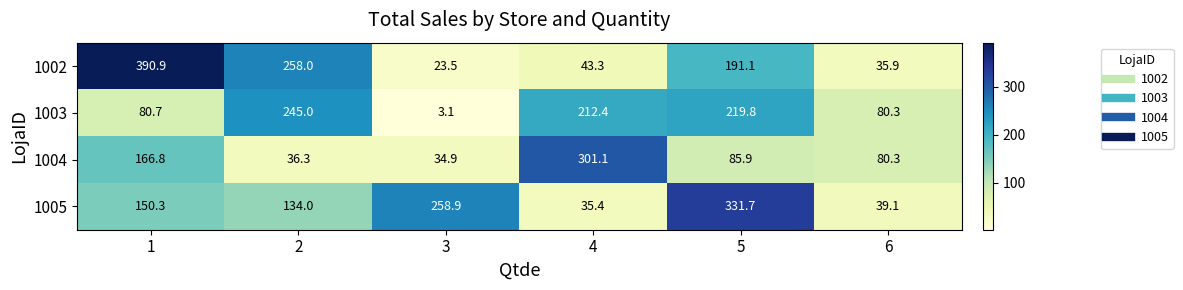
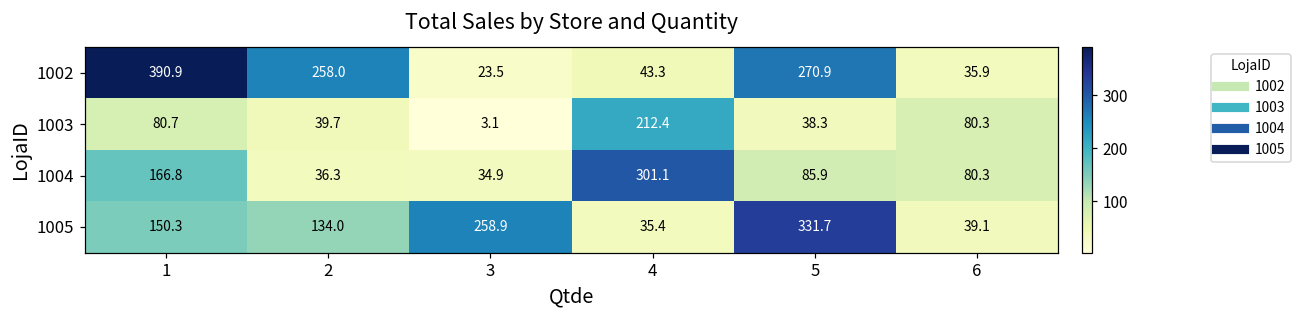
1002, 5: 191.1 -> 270.9
1003, 2: 245.0 -> 39.7
1003, 5: 219.8 -> 38.3
